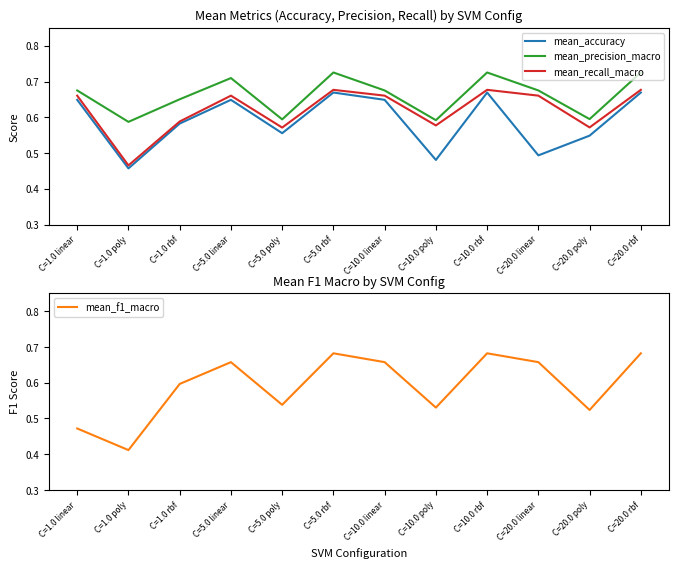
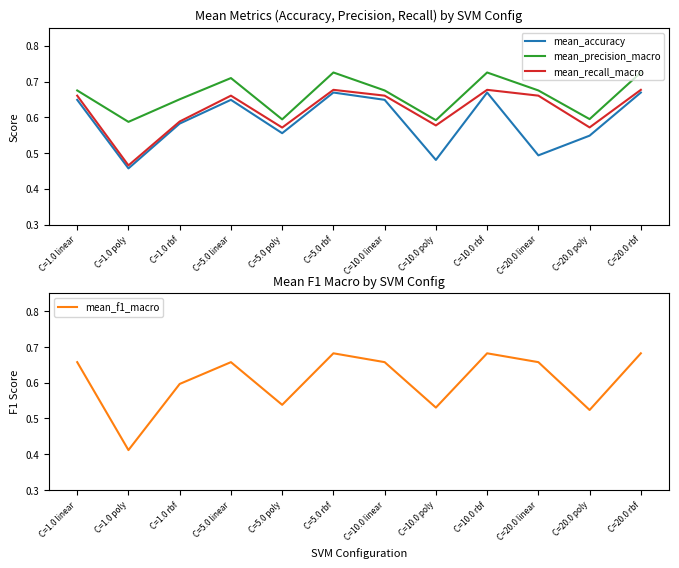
Mean F1 Macro by SVM Config, C=1.0 linear: 0.47 -> 0.66
